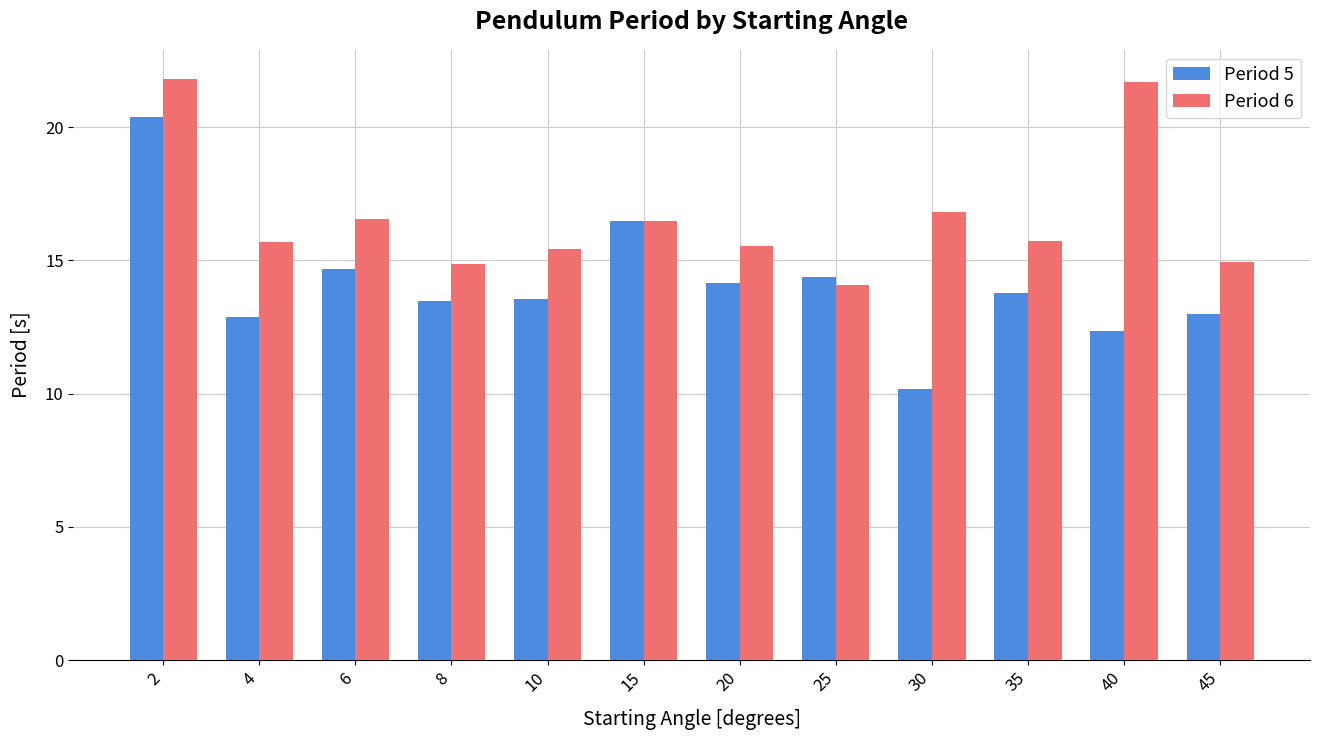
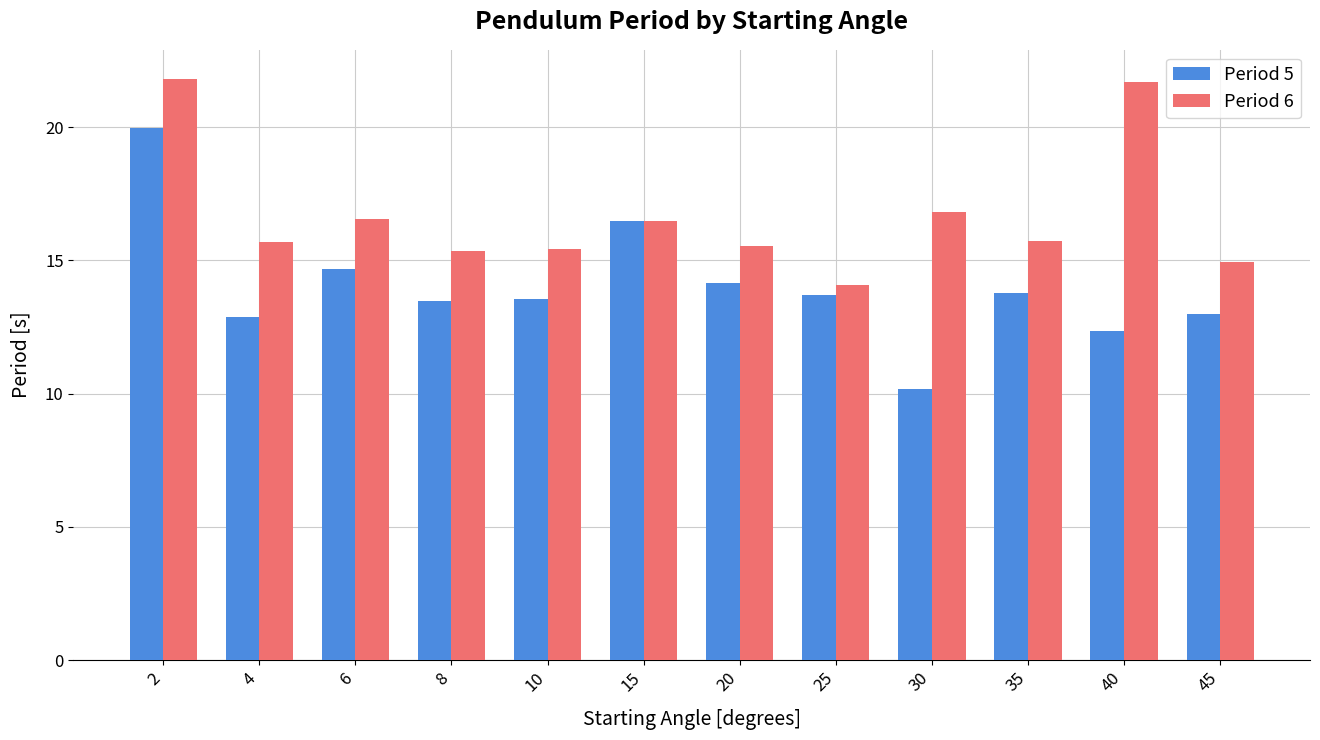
Period 5, 2: 20.4 -> 20.0
Period 6, 8: 14.9 -> 15.4
Period 5, 25: 14.4 -> 13.7
